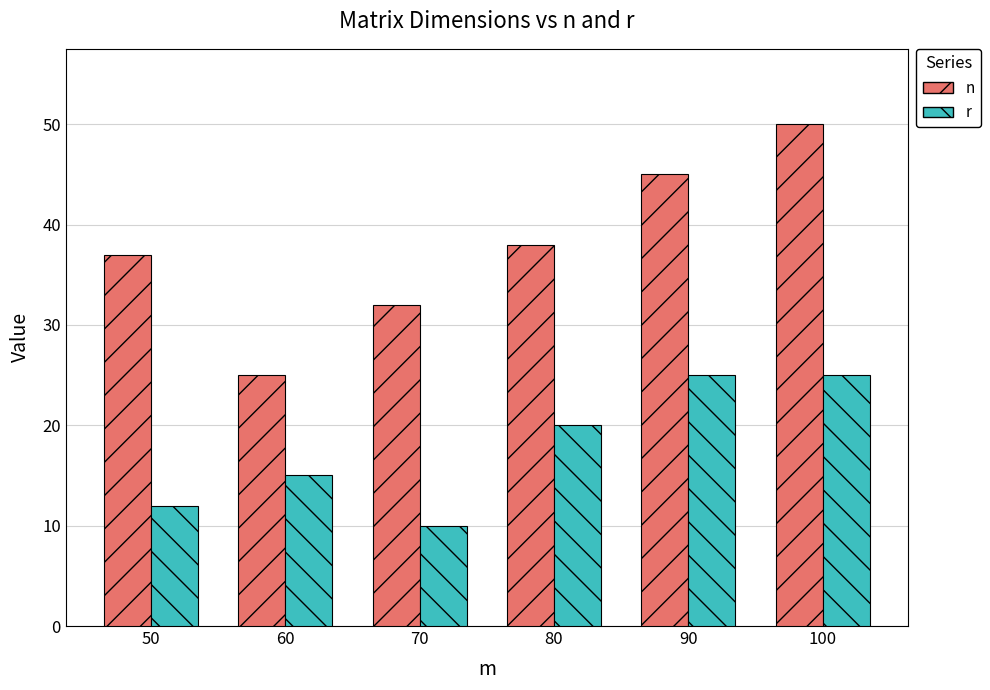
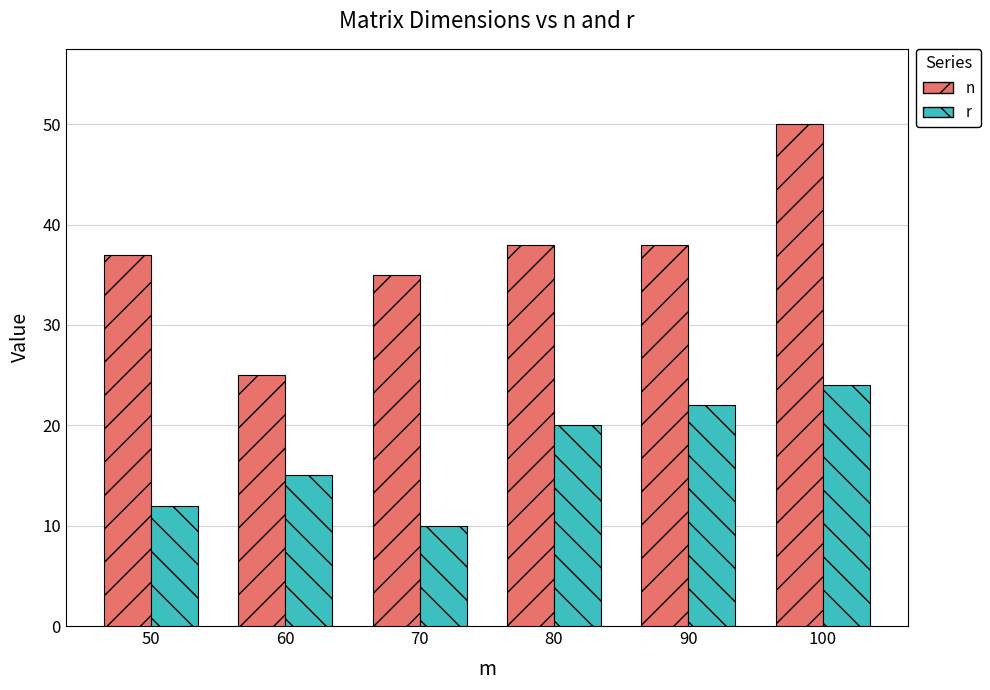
n, 70: 32 -> 35
n, 90: 45 -> 38
r, 90: 25 -> 22
r, 100: 25 -> 24
